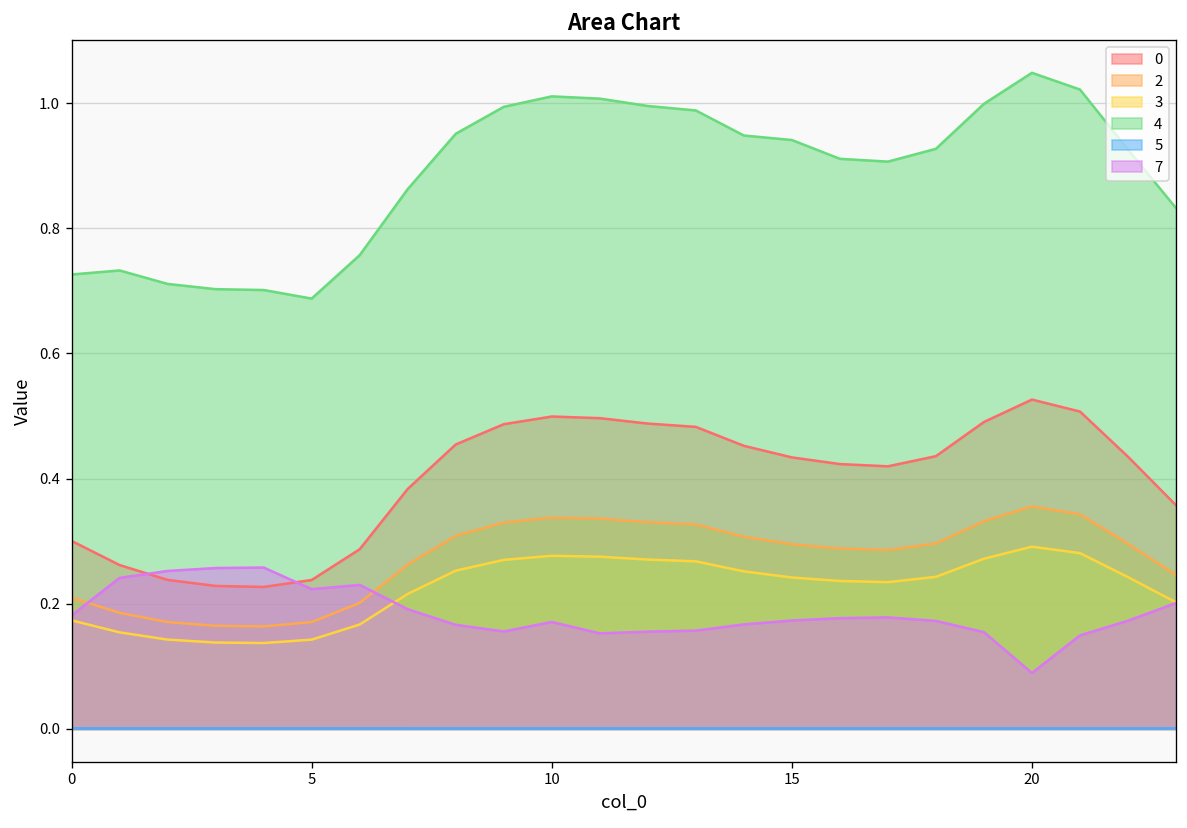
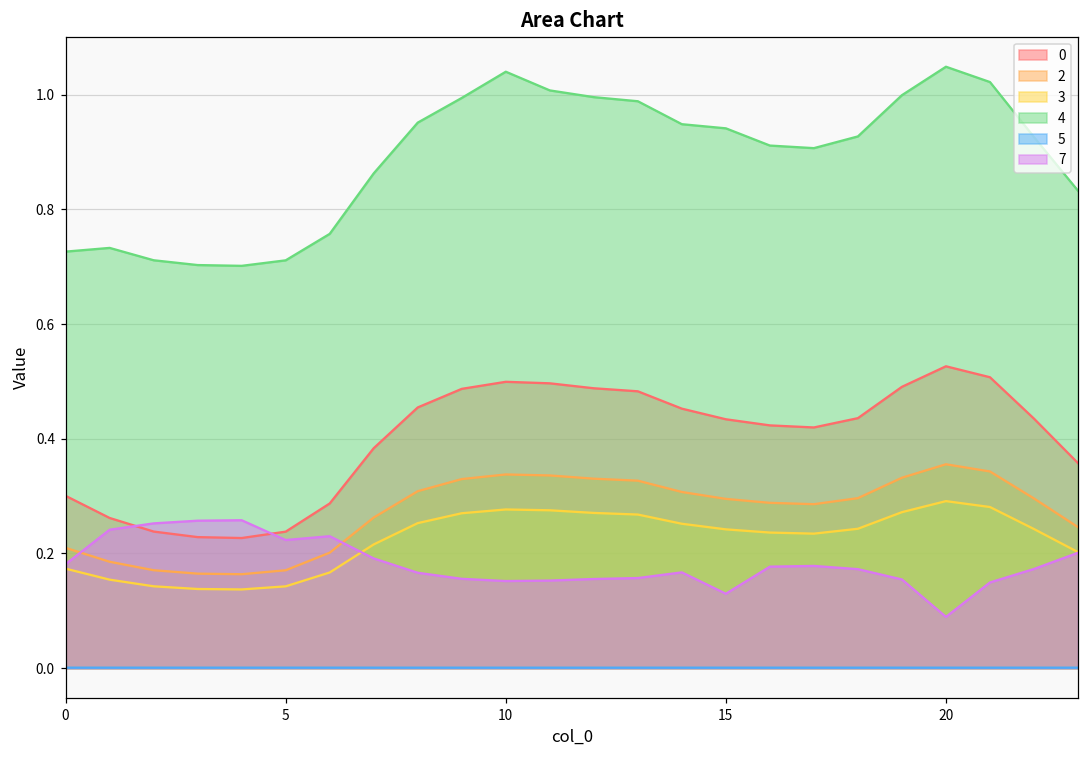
4, 5: 0.69 -> 0.71
4, 10: 1.01 -> 1.04
7, 10: 0.17 -> 0.15
7, 15: 0.17 -> 0.13
